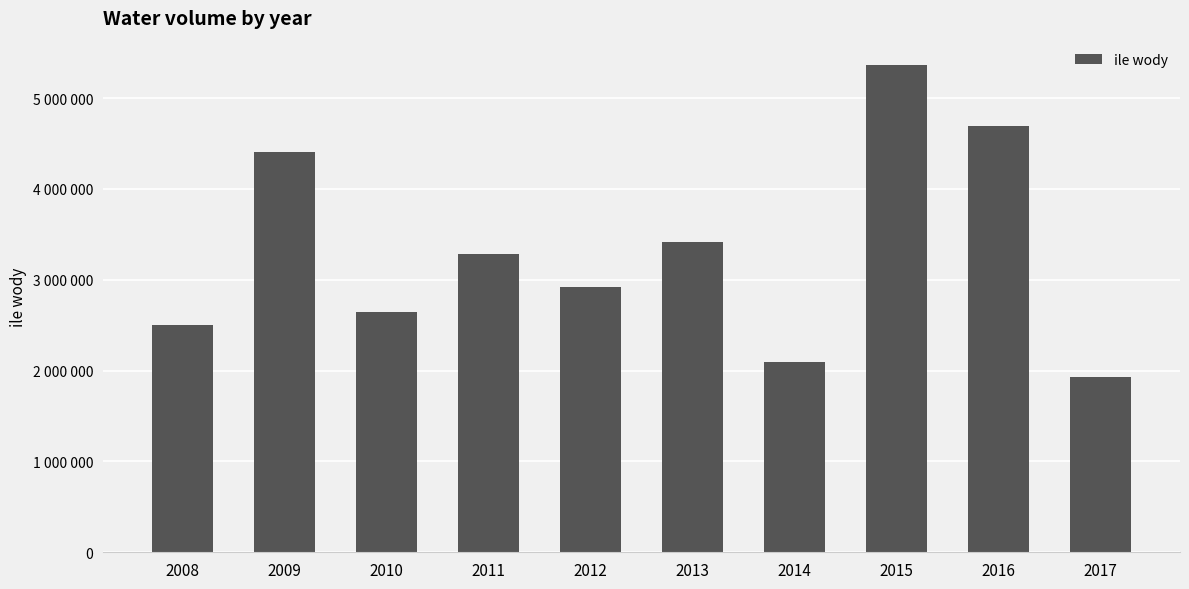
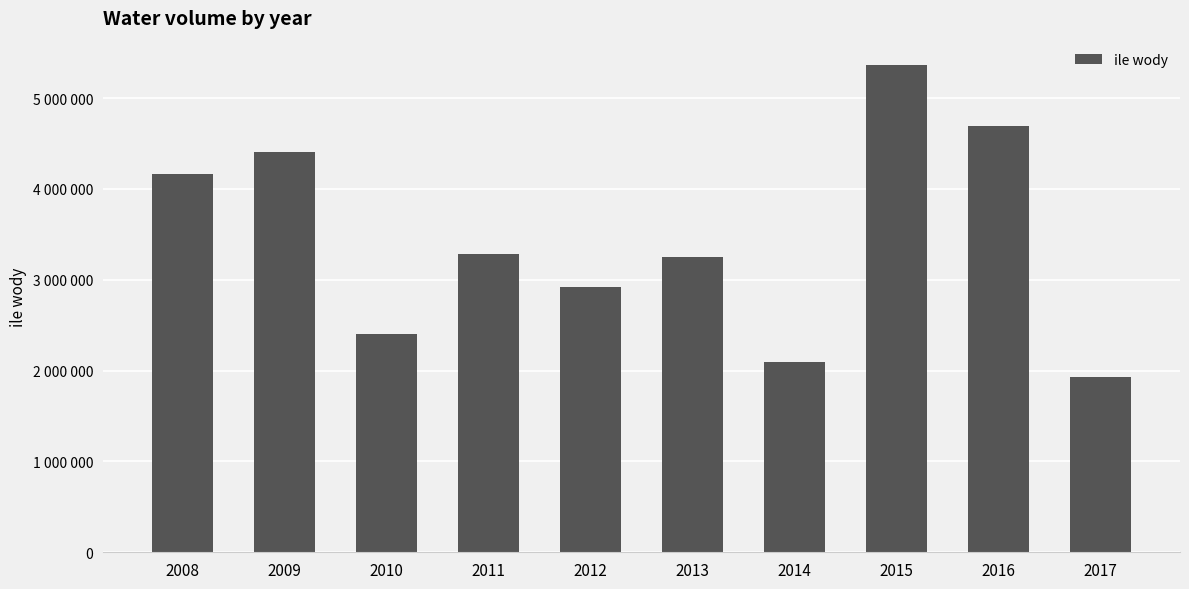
2008: 2500000 -> 4200000
2010: 2600000 -> 2400000
2013: 3400000 -> 3200000
